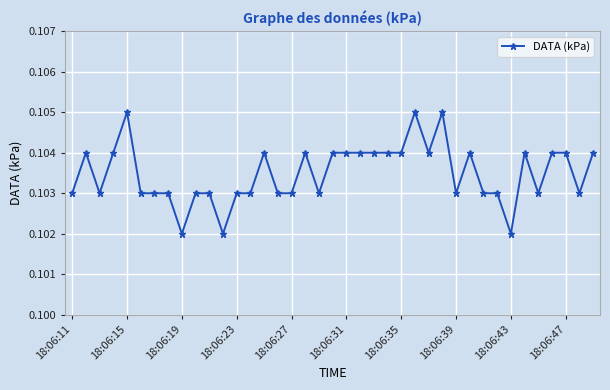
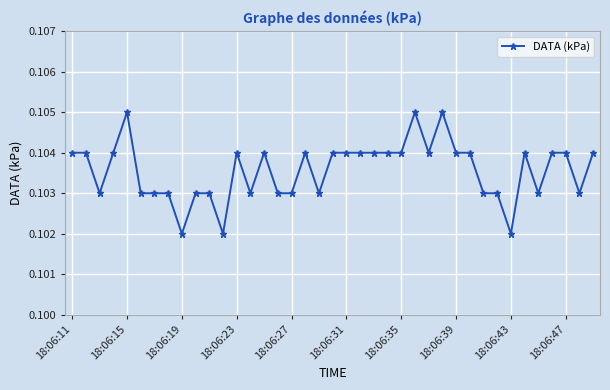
18:06:11: 0.103 -> 0.104
18:06:23: 0.103 -> 0.104
18:06:39: 0.103 -> 0.104
